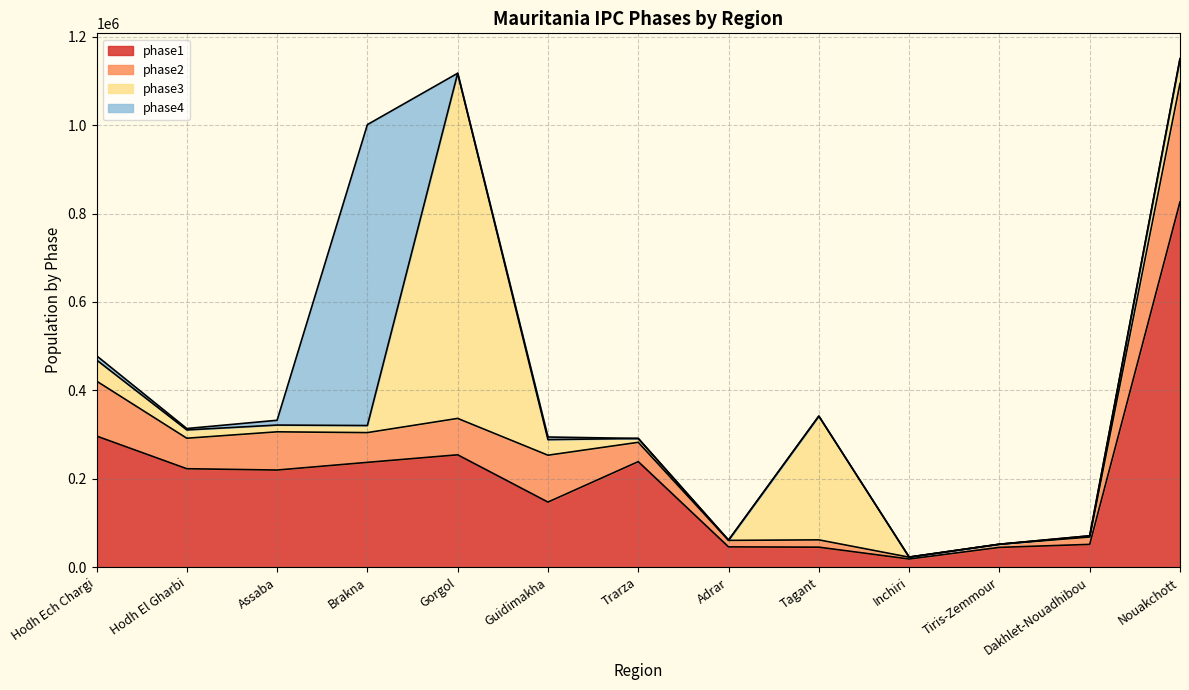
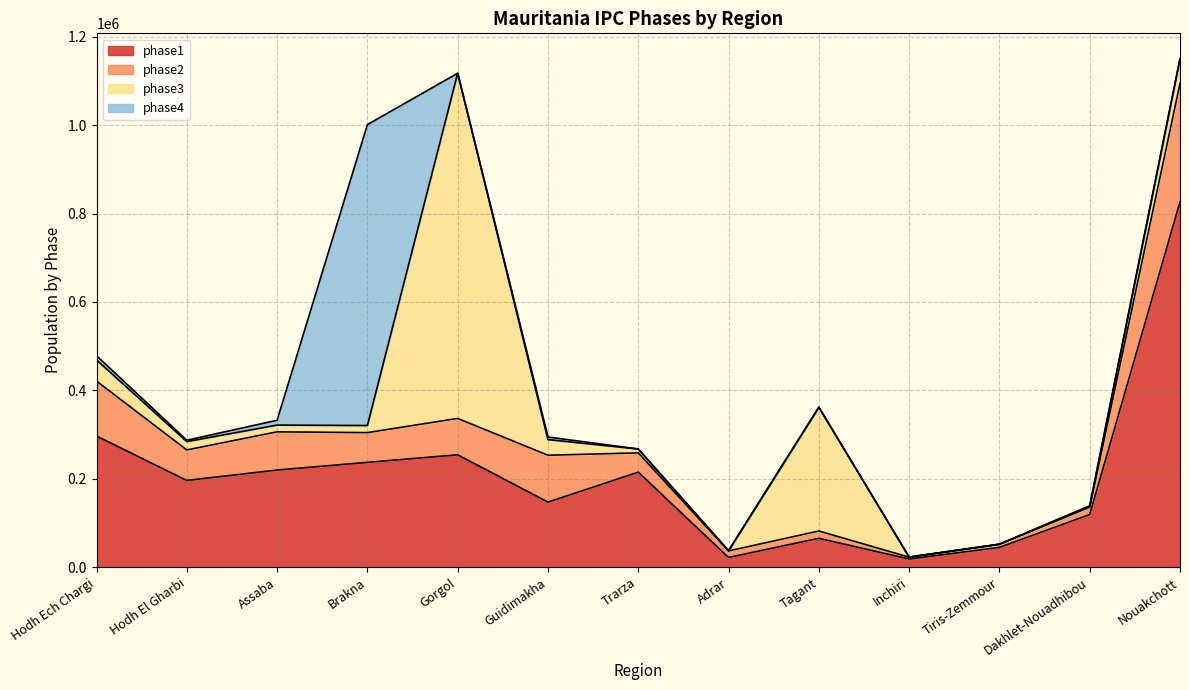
phase1, Hodh El Gharbi: 220000 -> 200000
phase1, Trarza: 240000 -> 210000
phase1, Adrar: 50000 -> 20000
phase1, Tagant: 50000 -> 70000
phase1, Dakhlet-Nouadhibou: 50000 -> 120000
